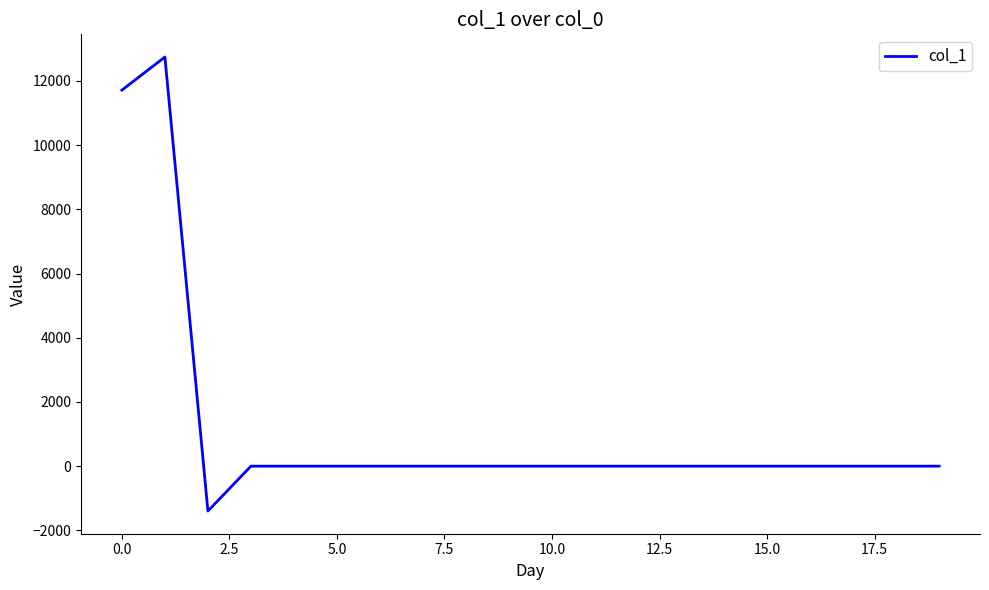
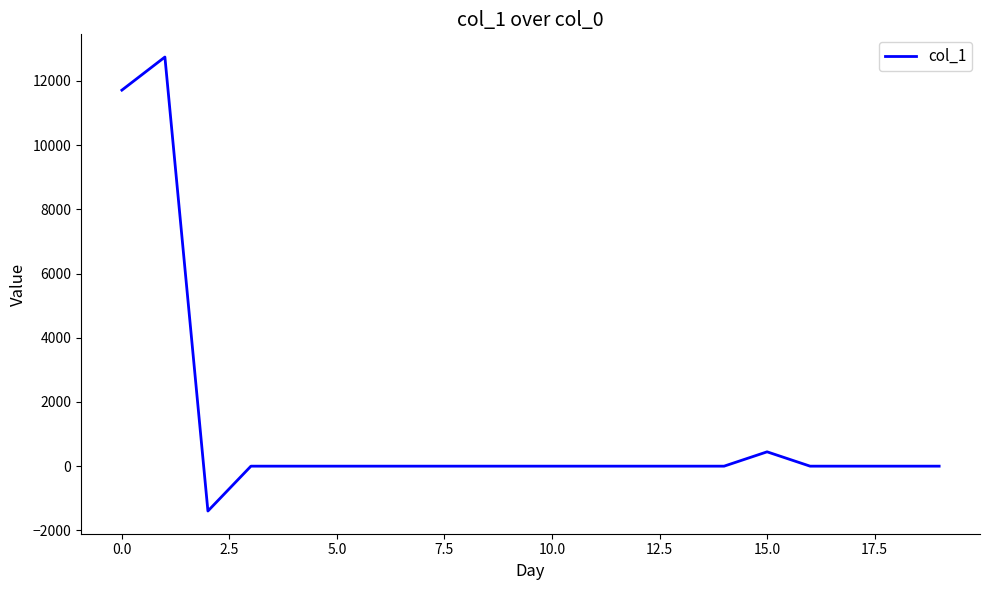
15.0: 0 -> 400
